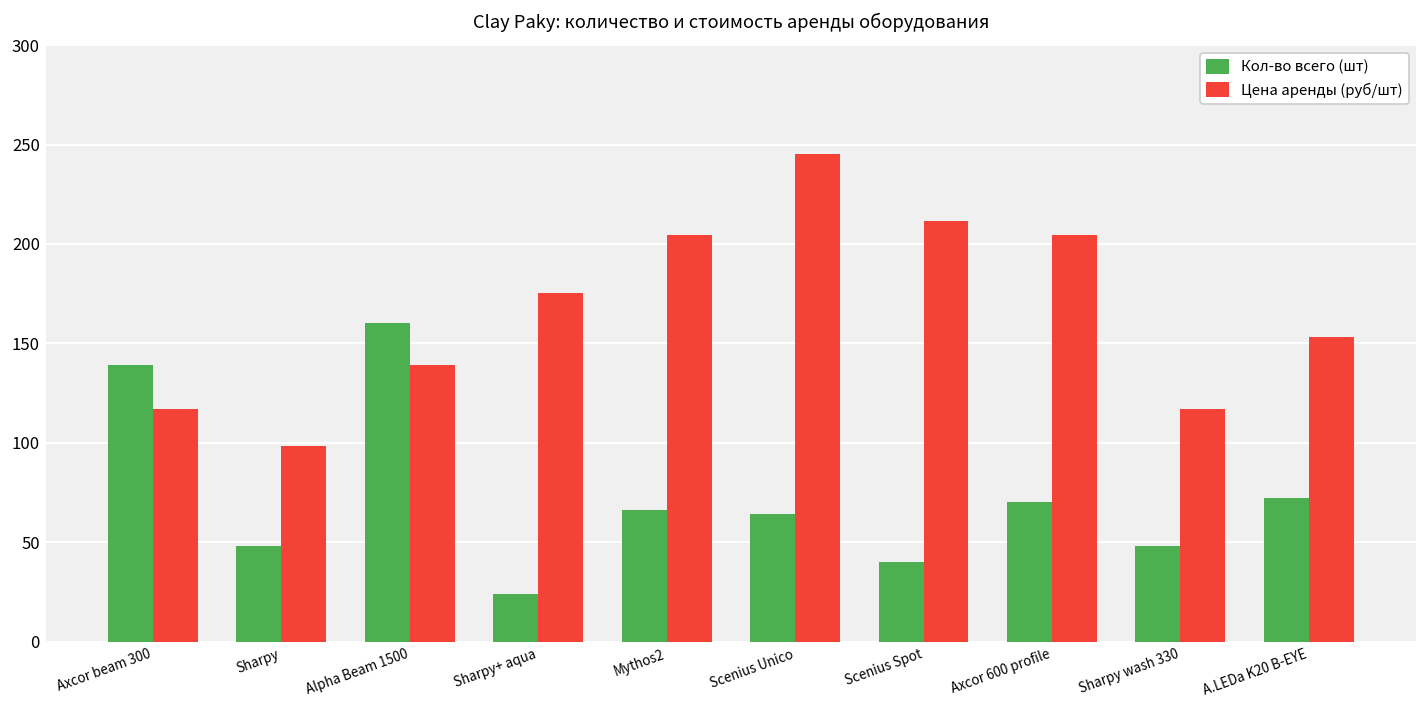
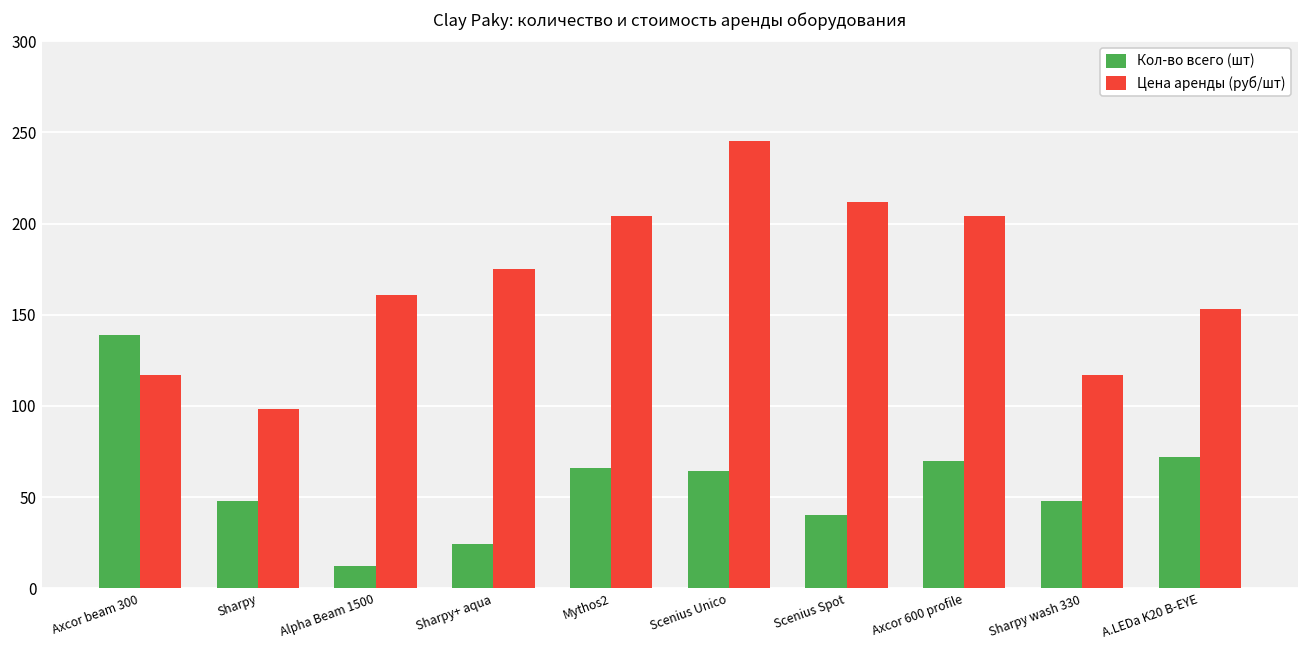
Кол-во всего (шт), Alpha Beam 1500: 160 -> 12
Цена аренды (руб/шт), Alpha Beam 1500: 139 -> 161
